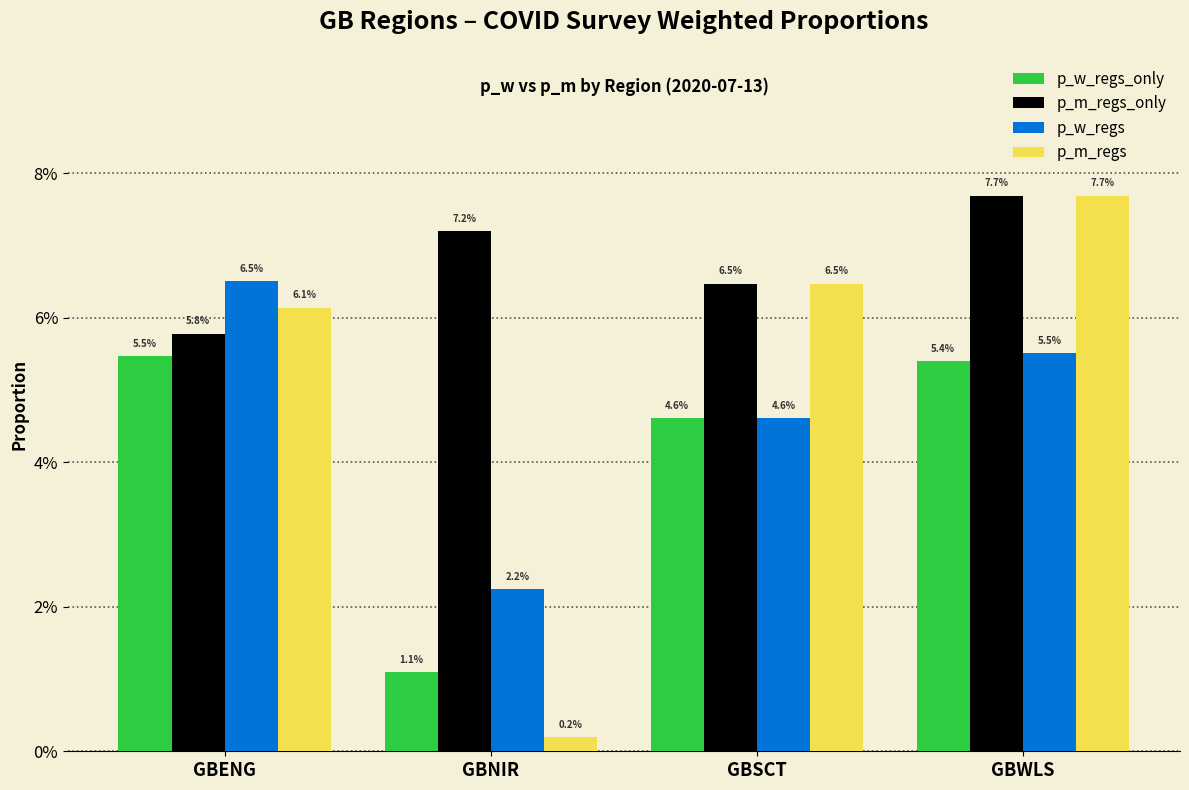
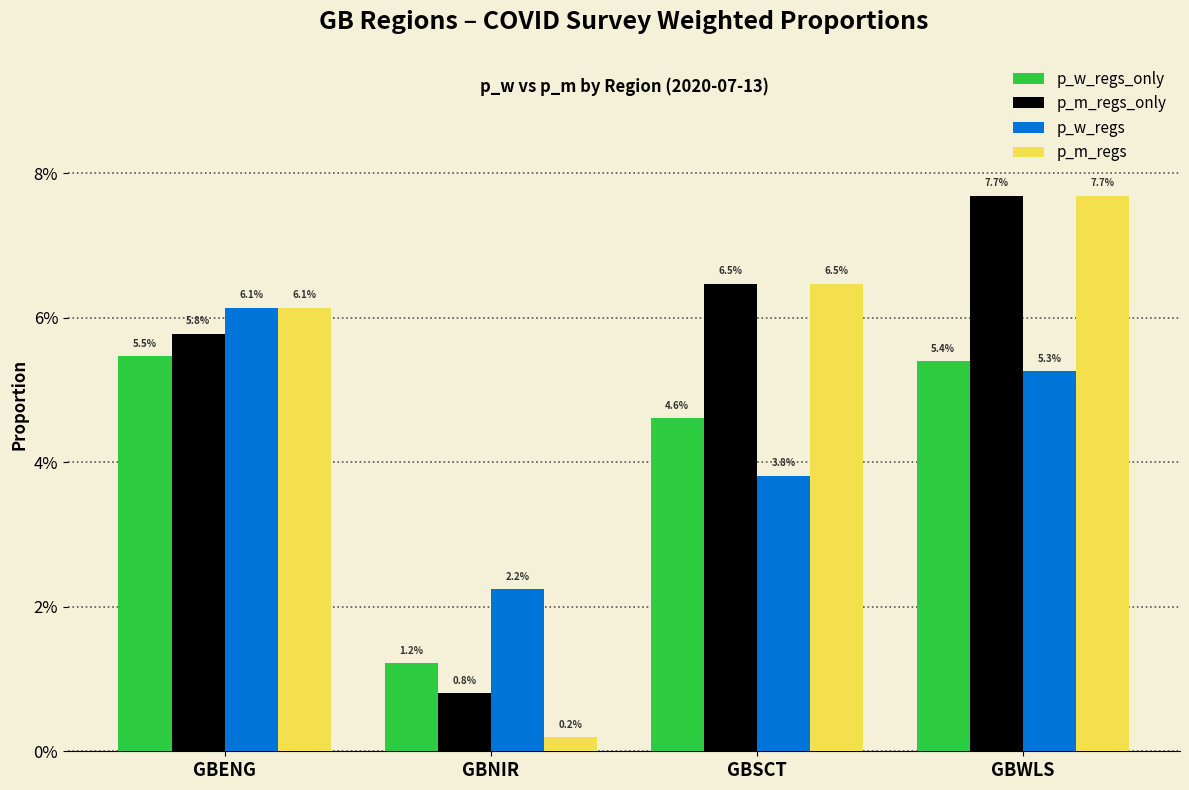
p_w_regs, GBENG: 6.5% -> 6.1%
p_w_regs_only, GBNIR: 1.1% -> 1.2%
p_m_regs_only, GBNIR: 7.2% -> 0.8%
p_w_regs, GBSCT: 4.6% -> 3.8%
p_w_regs, GBWLS: 5.5% -> 5.3%
